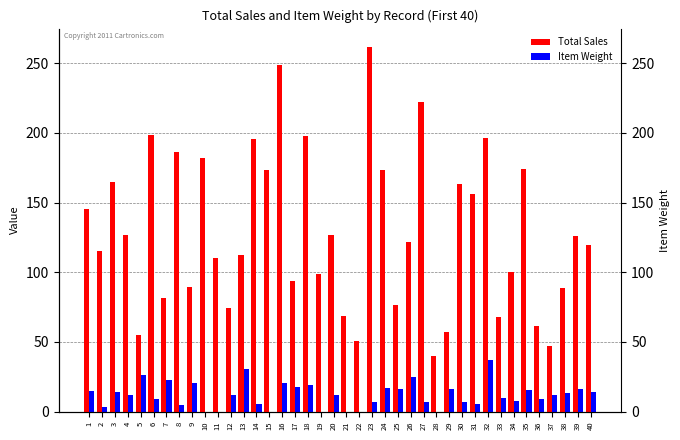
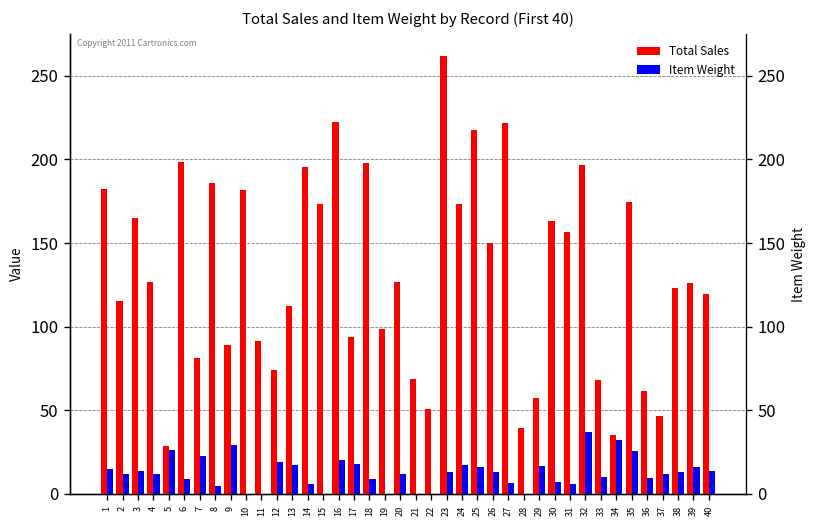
Total Sales, 1: 145 -> 182
Item Weight, 2: 4 -> 12
Total Sales, 5: 55 -> 29
Item Weight, 9: 21 -> 29
Total Sales, 11: 110 -> 91
Item Weight, 12: 12 -> 19
Item Weight, 13: 31 -> 17
Total Sales, 16: 249 -> 222
Item Weight, 18: 19 -> 9
Item Weight, 23: 7 -> 13
Total Sales, 25: 76 -> 217
Total Sales, 26: 122 -> 150
Item Weight, 26: 25 -> 13
Total Sales, 34: 100 -> 35
Item Weight, 34: 8 -> 32
Item Weight, 35: 16 -> 26
Total Sales, 38: 89 -> 123
